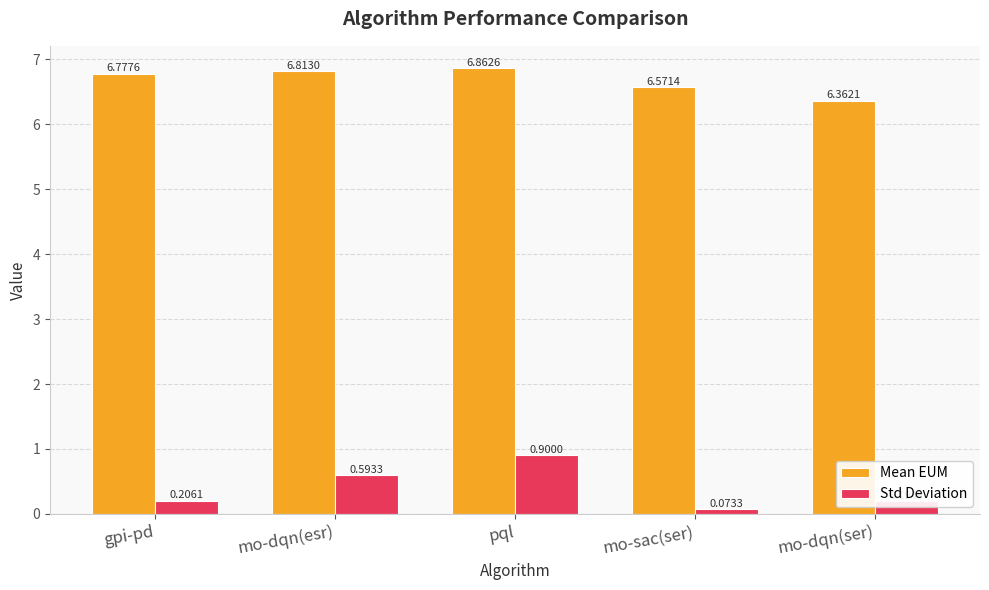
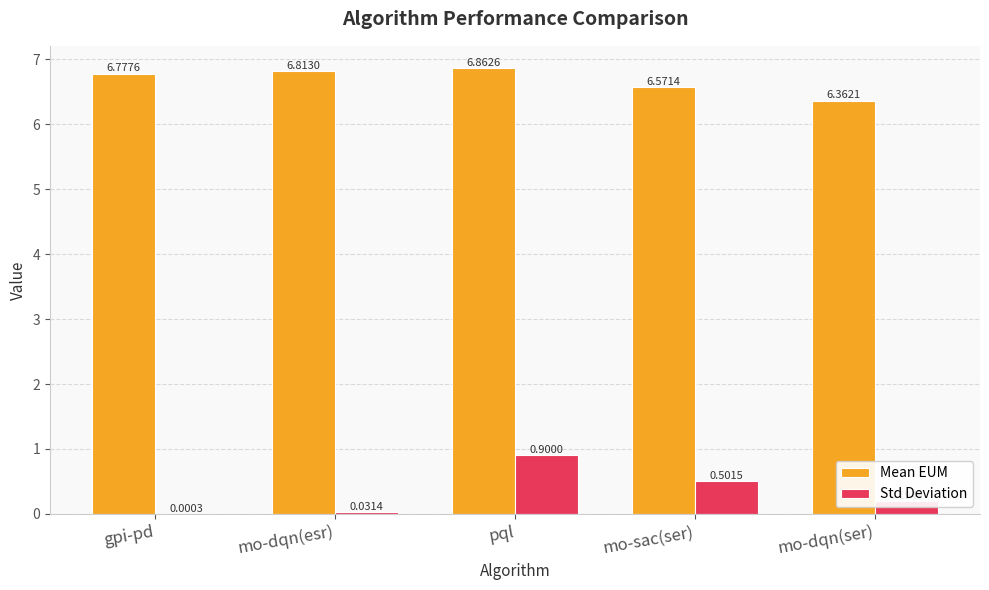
Std Deviation, gpi-pd: 0.2061 -> 0.0003
Std Deviation, mo-dqn(esr): 0.5933 -> 0.0314
Std Deviation, mo-sac(ser): 0.0733 -> 0.5015
